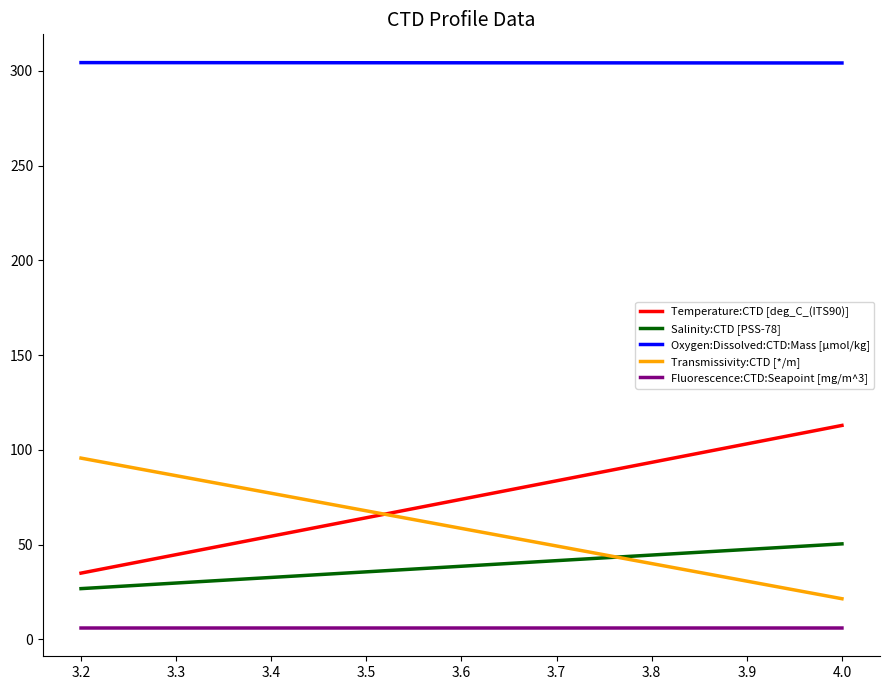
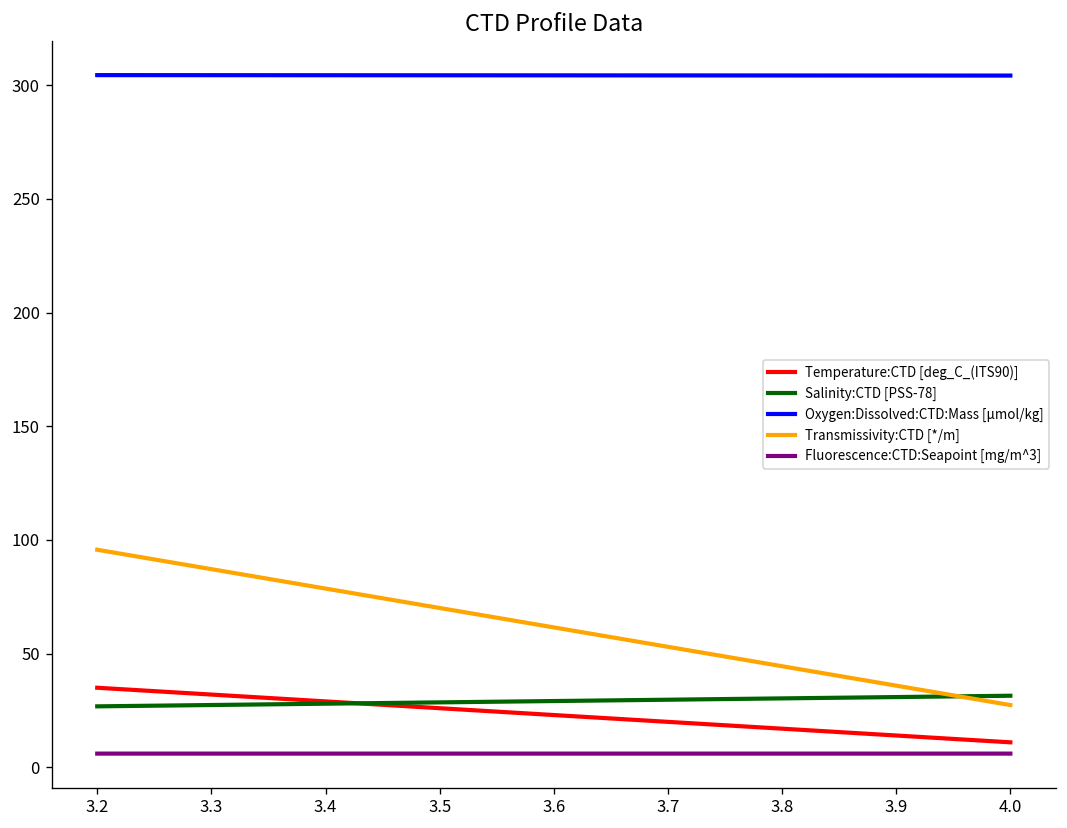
Temperature:CTD [deg_C_(ITS90)], 4.0: 113 -> 11
Salinity:CTD [PSS-78], 4.0: 50 -> 31
Transmissivity:CTD [*/m], 4.0: 22 -> 27
